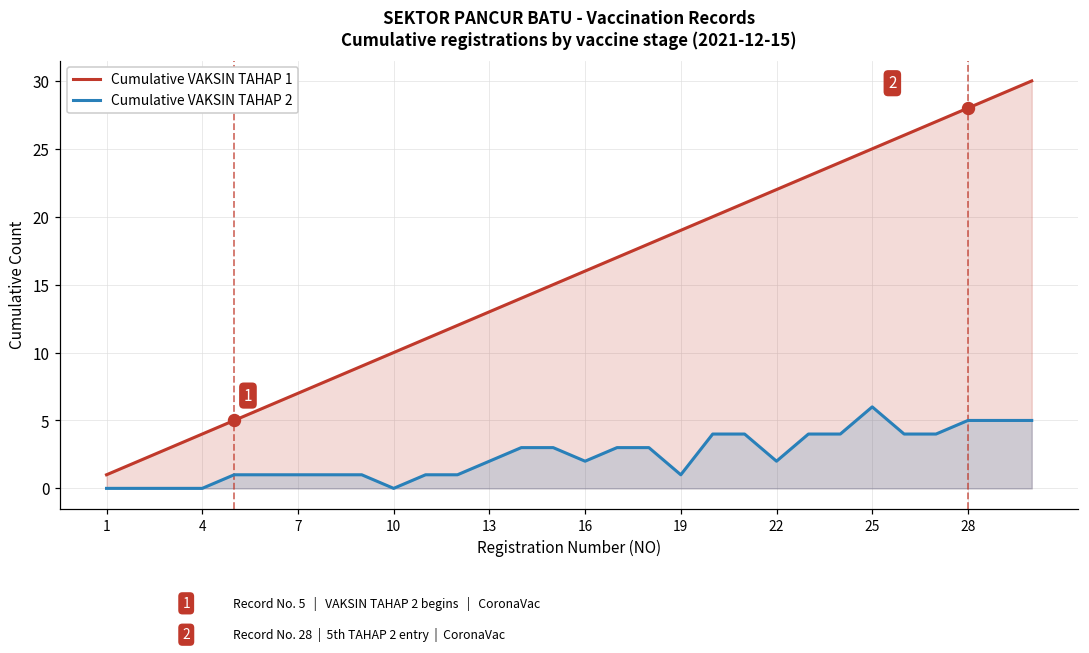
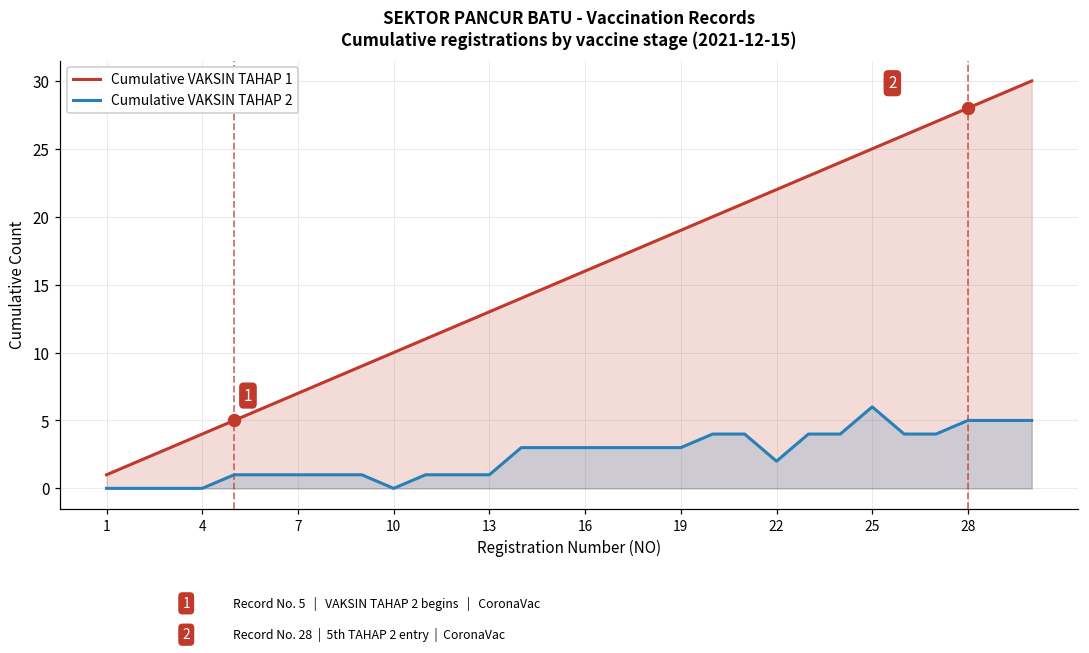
Cumulative VAKSIN TAHAP 2, 13: 2 -> 1
Cumulative VAKSIN TAHAP 2, 16: 2 -> 3
Cumulative VAKSIN TAHAP 2, 19: 1 -> 3
